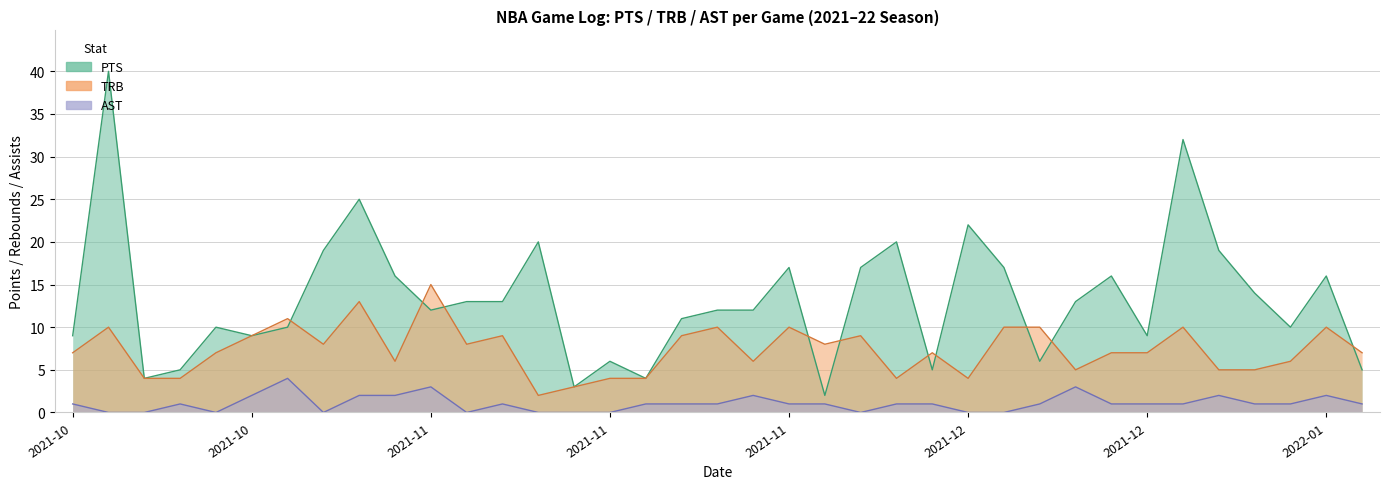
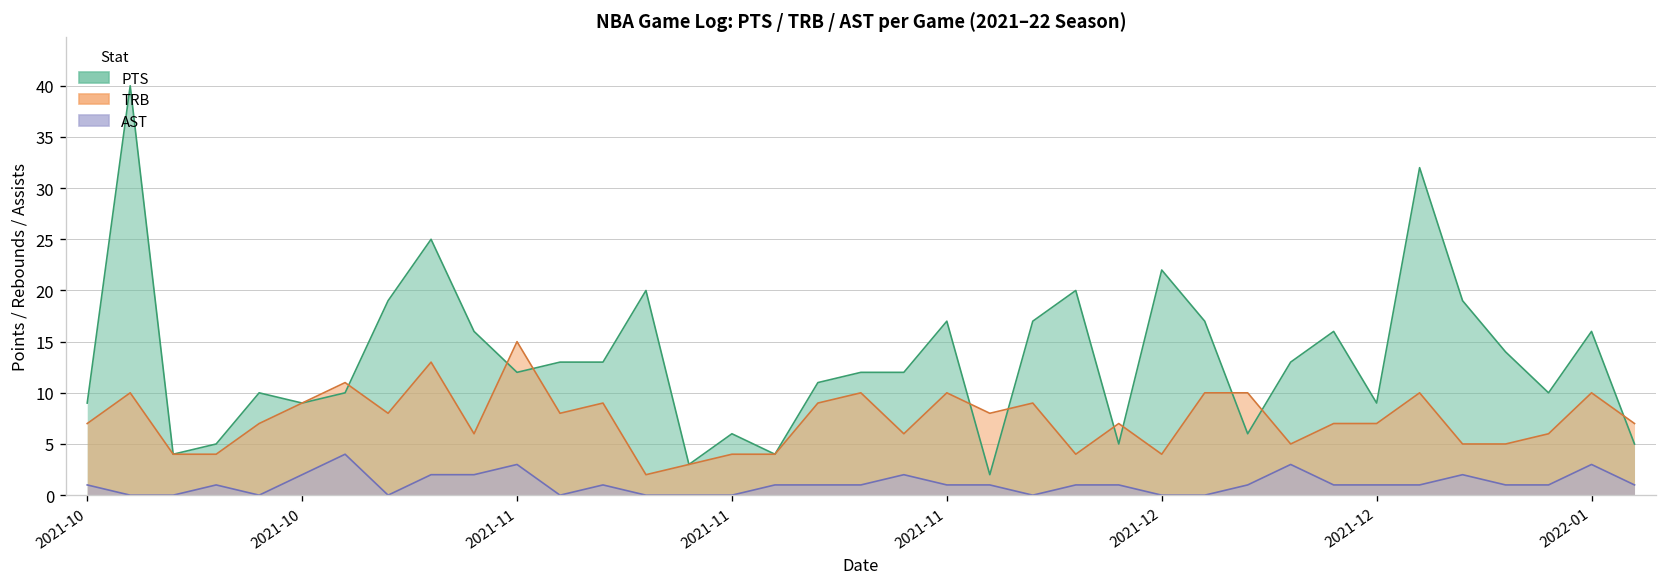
AST, 2022-01: 2 -> 3
